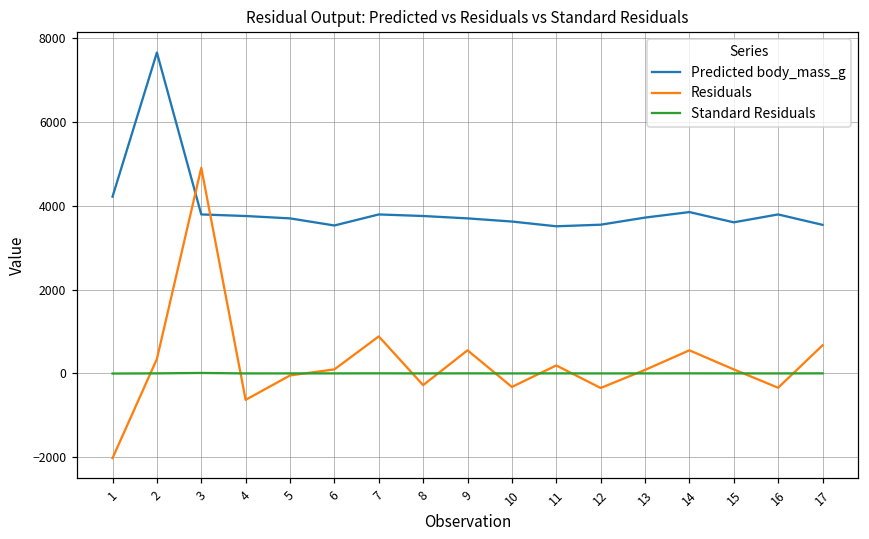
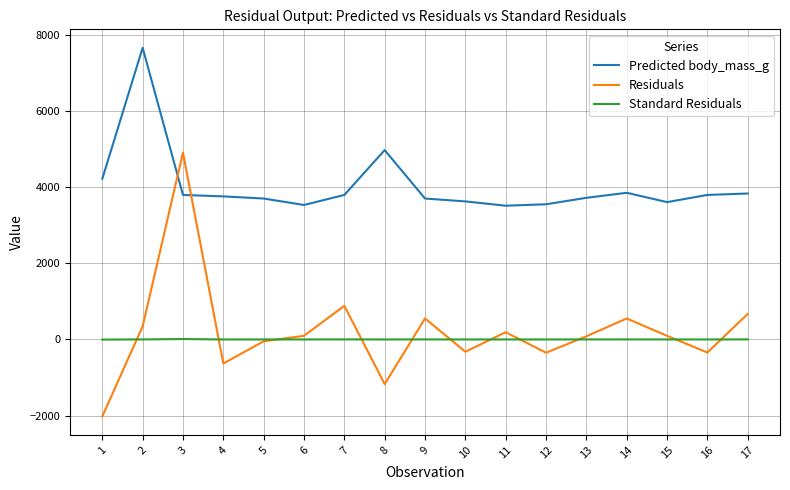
Predicted body_mass_g, 8: 3800 -> 5000
Residuals, 8: -300 -> -1200
Predicted body_mass_g, 17: 3500 -> 3800
